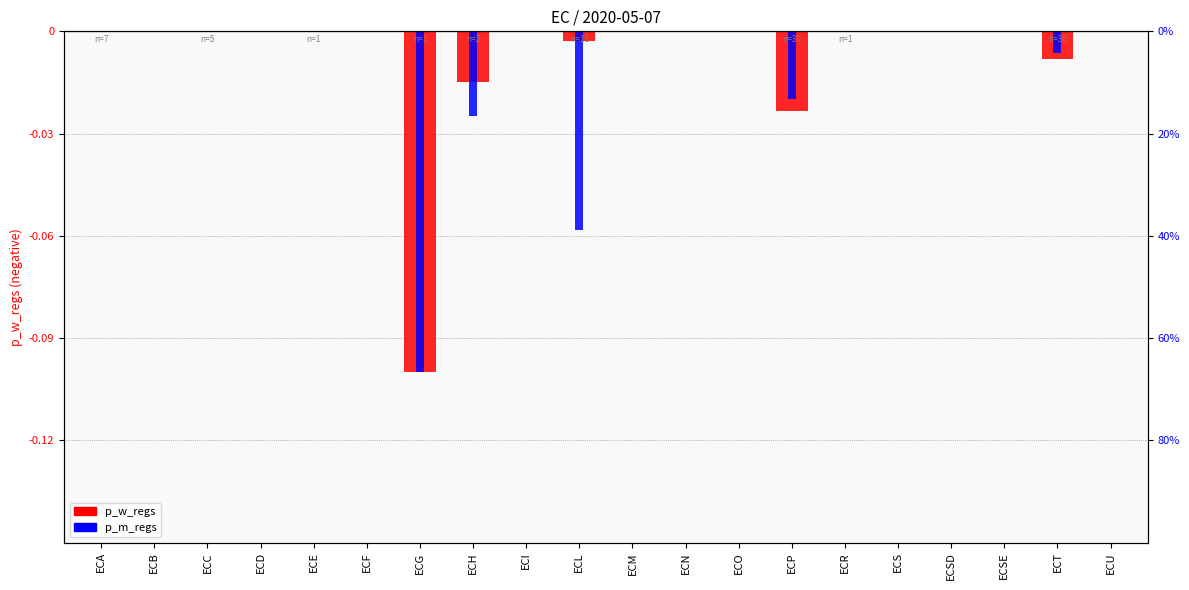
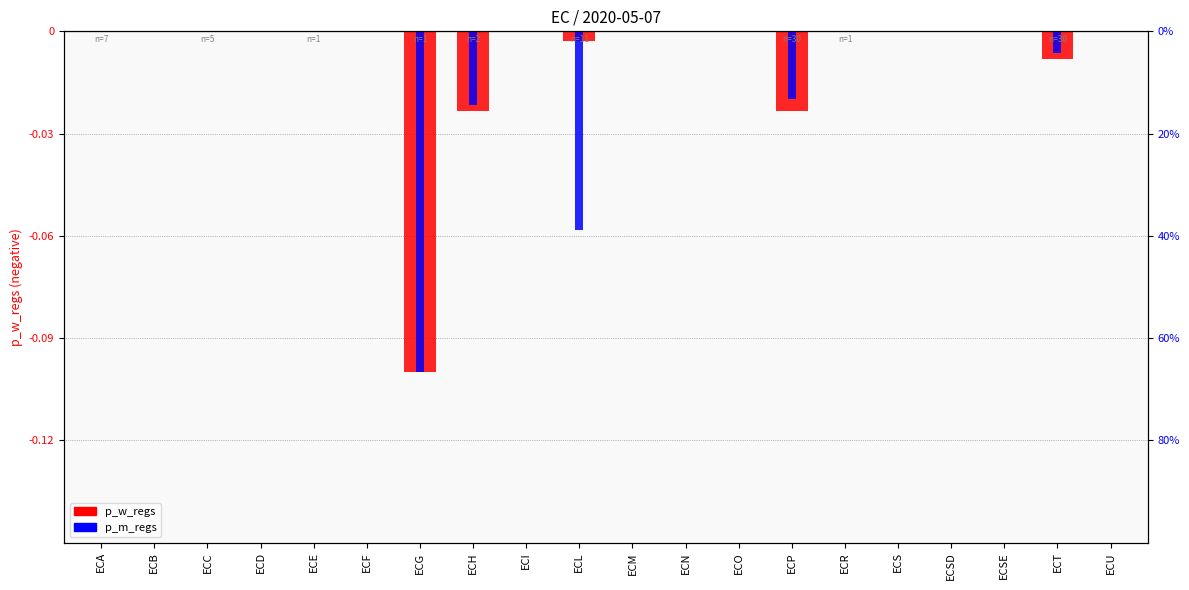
p_w_regs, ECH: -0.015 -> -0.023
p_m_regs, ECH: -0.025 -> -0.022
